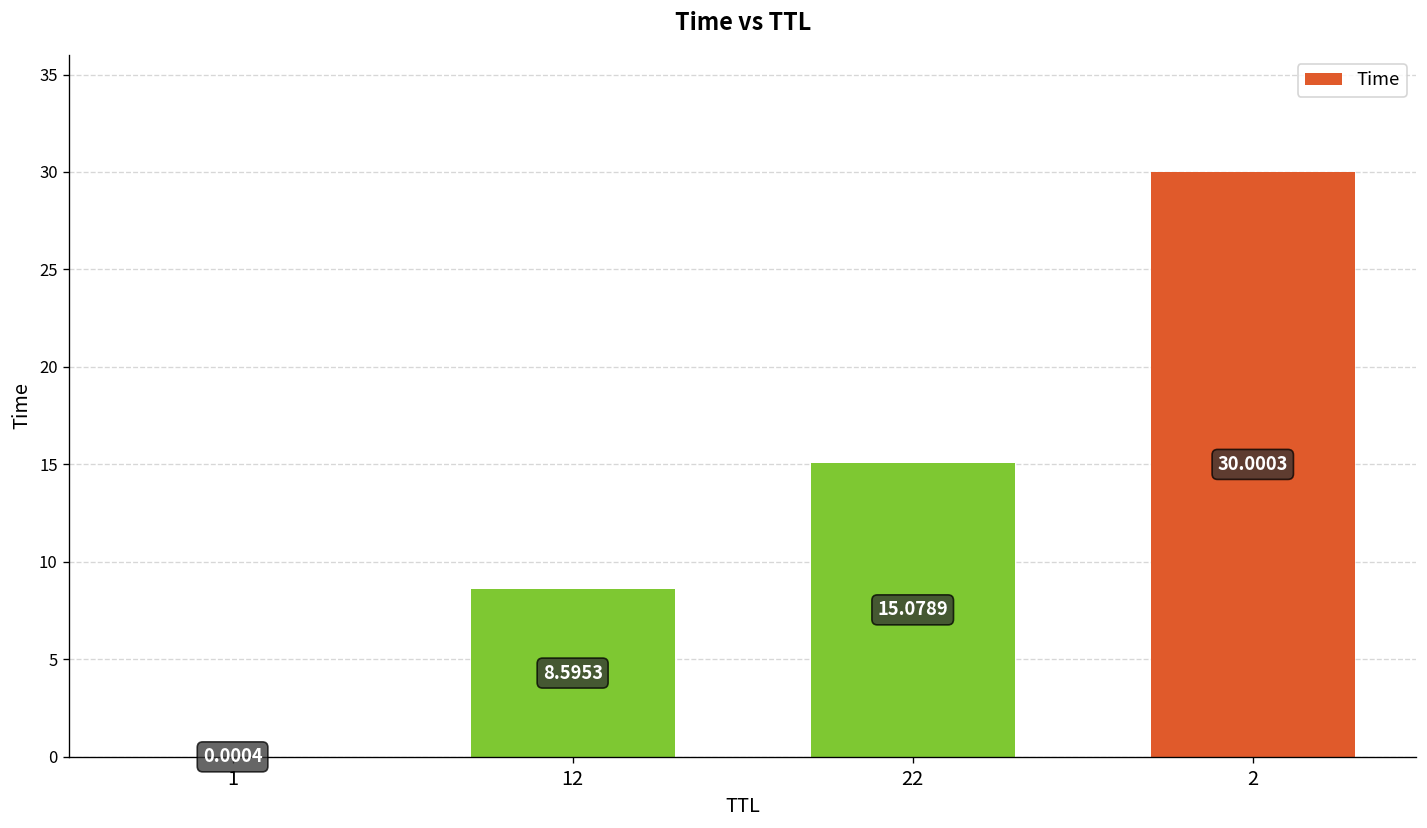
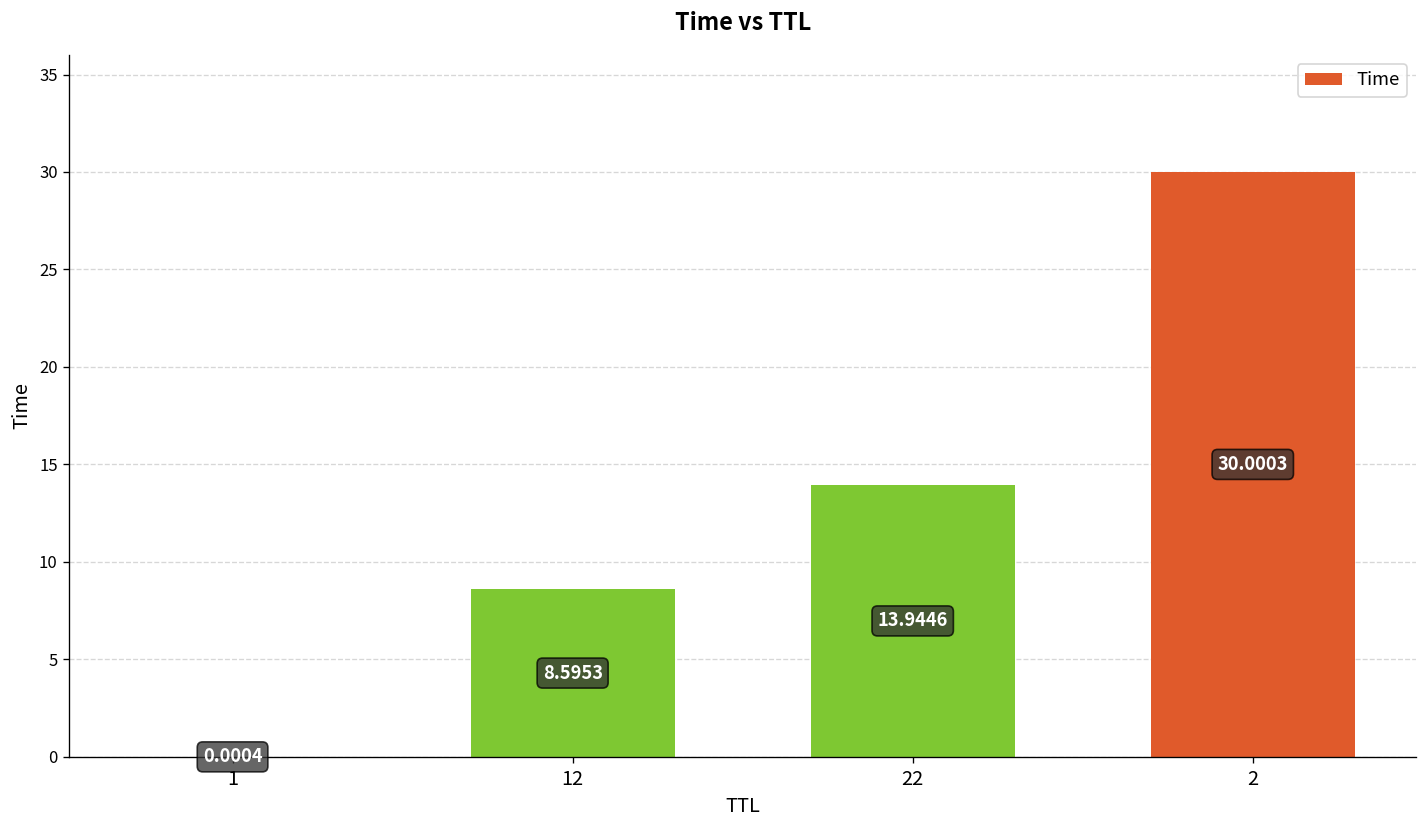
22: 15.0789 -> 13.9446
